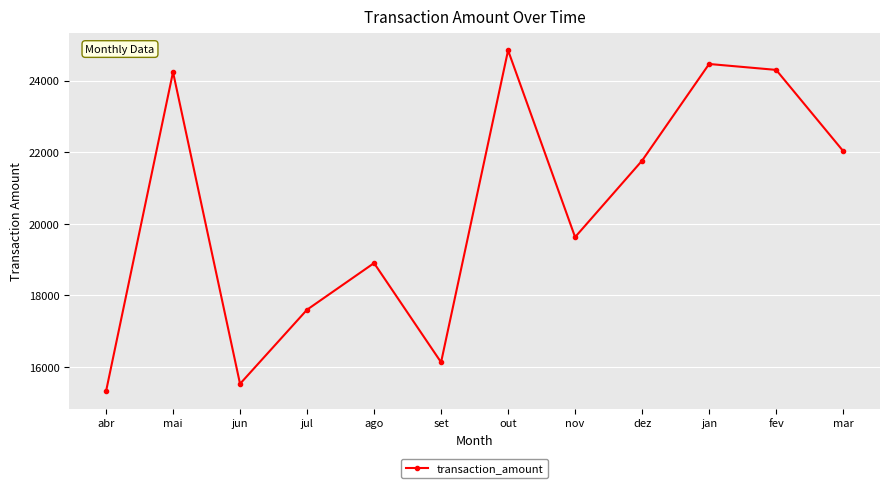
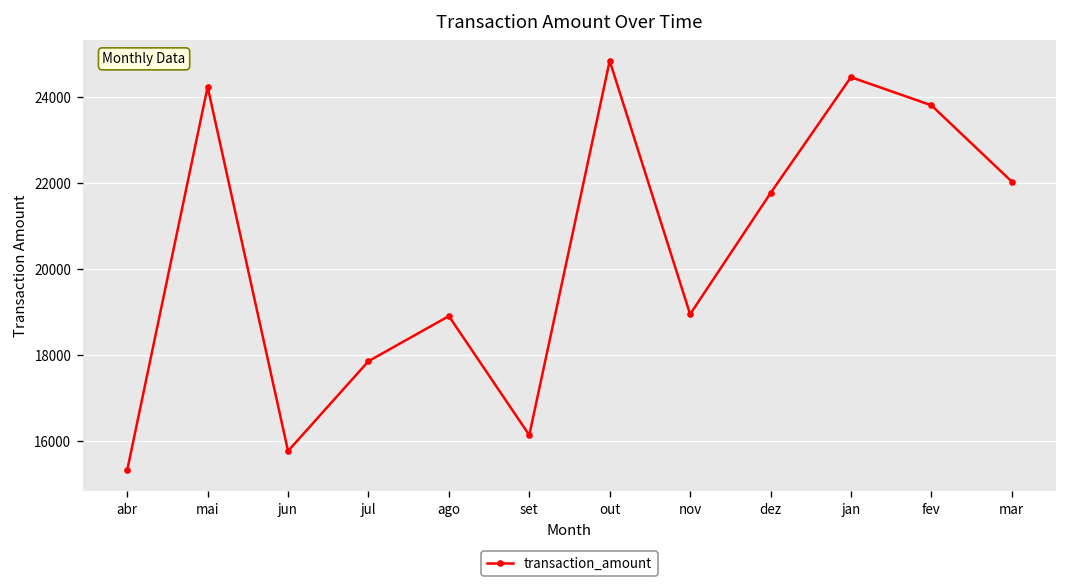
jun: 15500 -> 15800
jul: 17600 -> 17900
nov: 19600 -> 18900
fev: 24300 -> 23800
